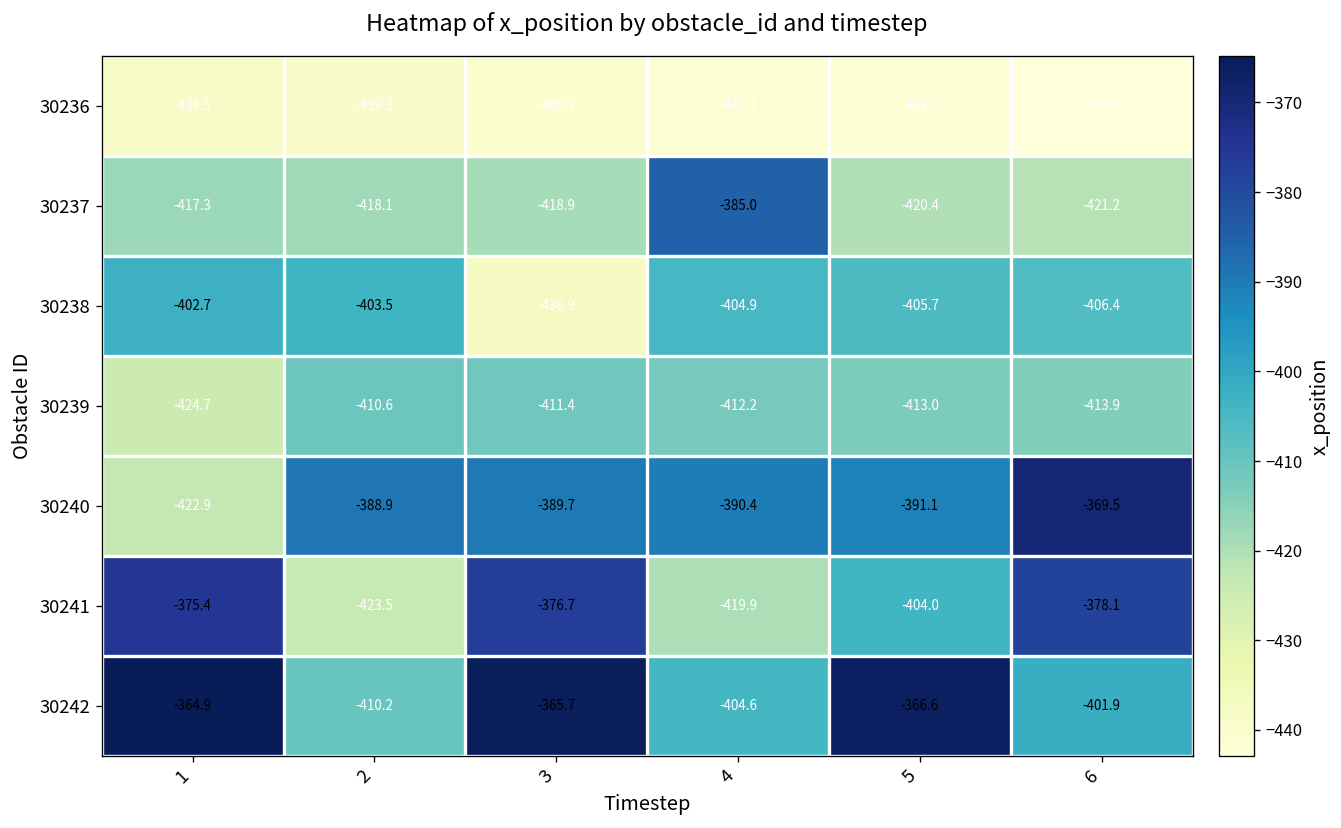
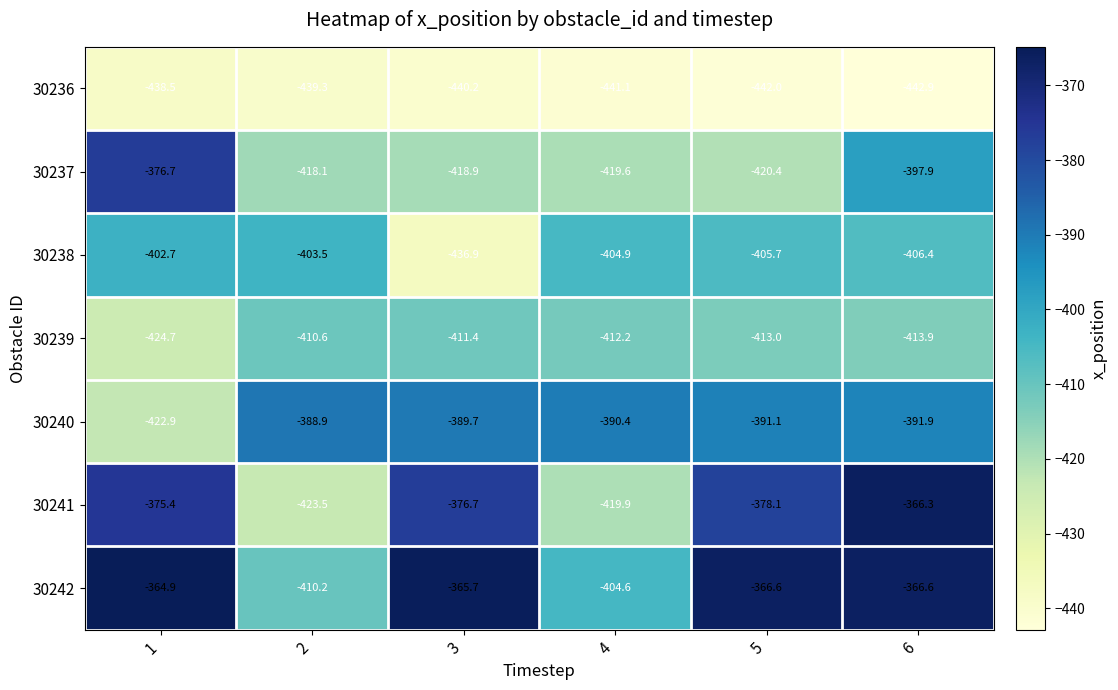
30237, 1: -417.3 -> -376.7
30237, 4: -385.0 -> -419.6
30237, 6: -421.2 -> -397.9
30240, 6: -369.5 -> -391.9
30241, 5: -404.0 -> -378.1
30241, 6: -378.1 -> -366.3
30242, 6: -401.9 -> -366.6
